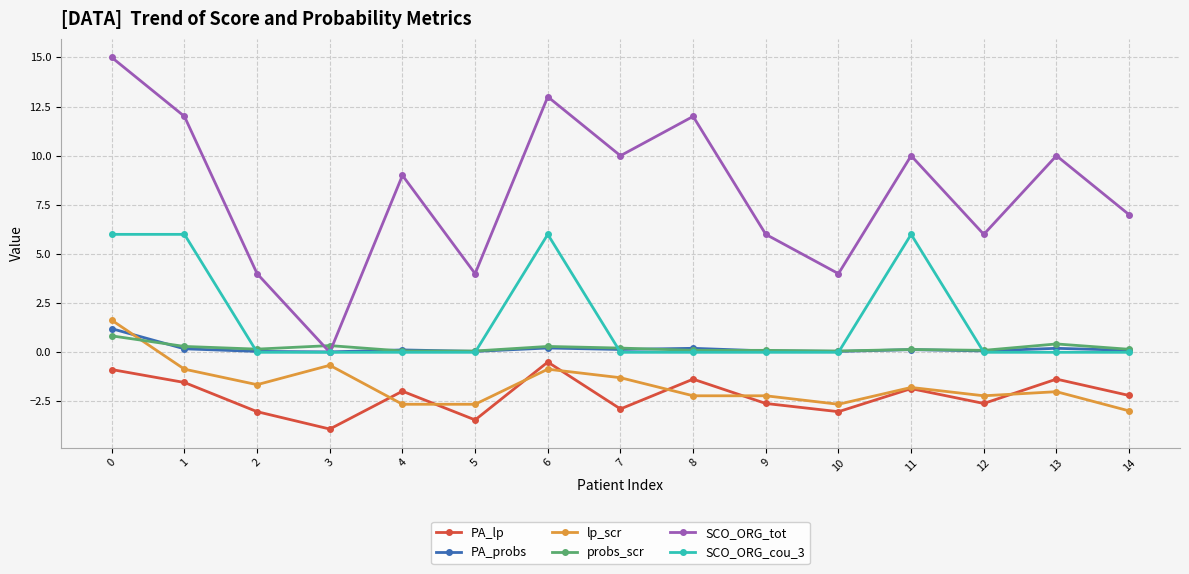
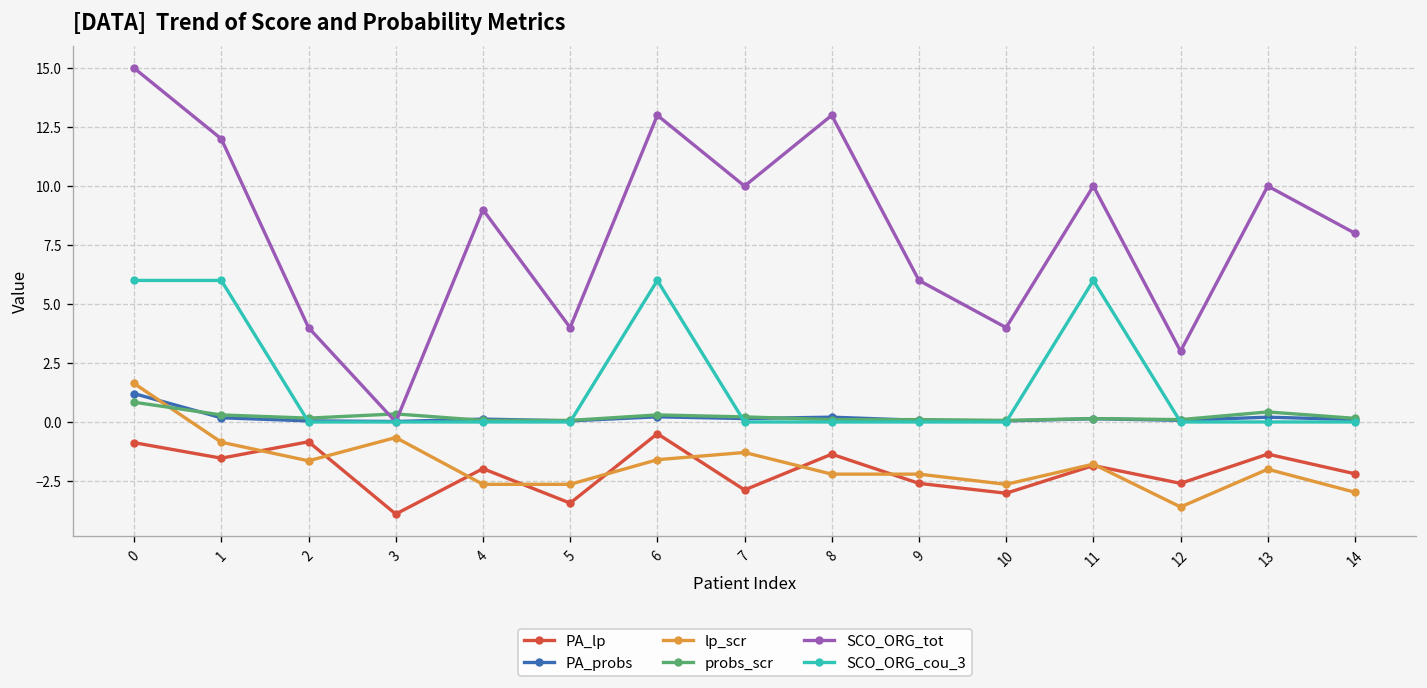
PA_lp, 2: -3.0 -> -0.8
lp_scr, 6: -0.9 -> -1.6
SCO_ORG_tot, 8: 12 -> 13
lp_scr, 12: -2.2 -> -3.6
SCO_ORG_tot, 12: 6 -> 3
SCO_ORG_tot, 14: 7 -> 8
